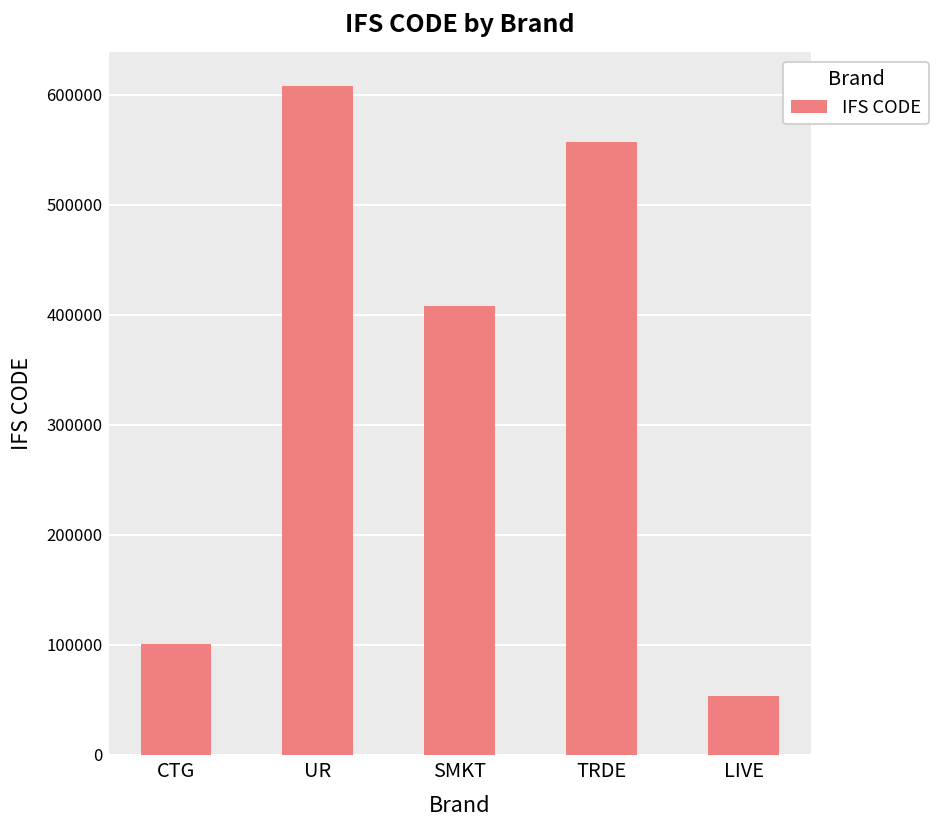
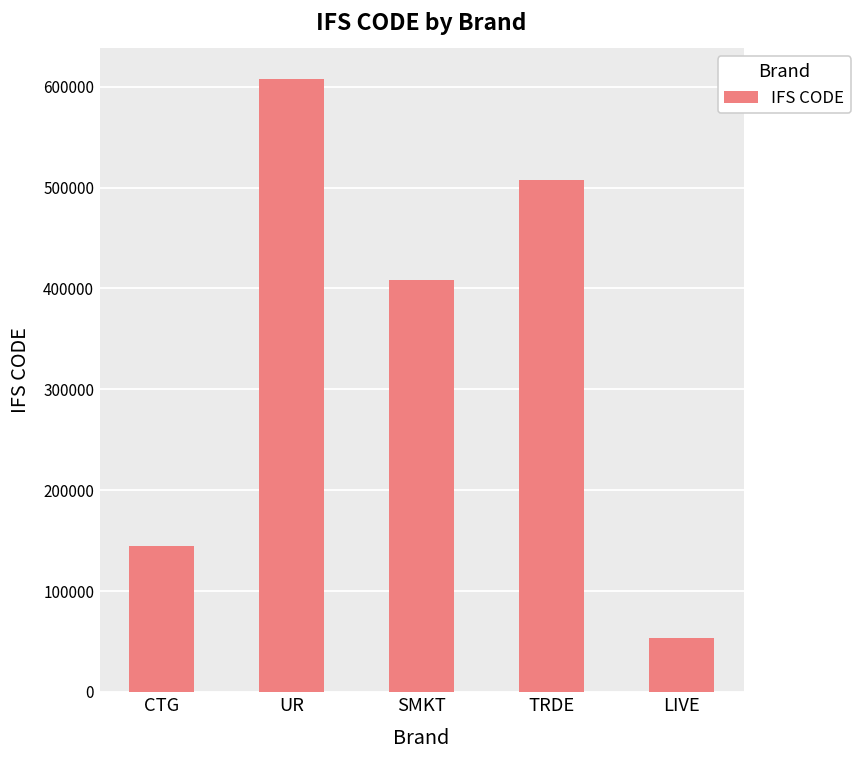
CTG: 100000 -> 140000
TRDE: 560000 -> 510000
